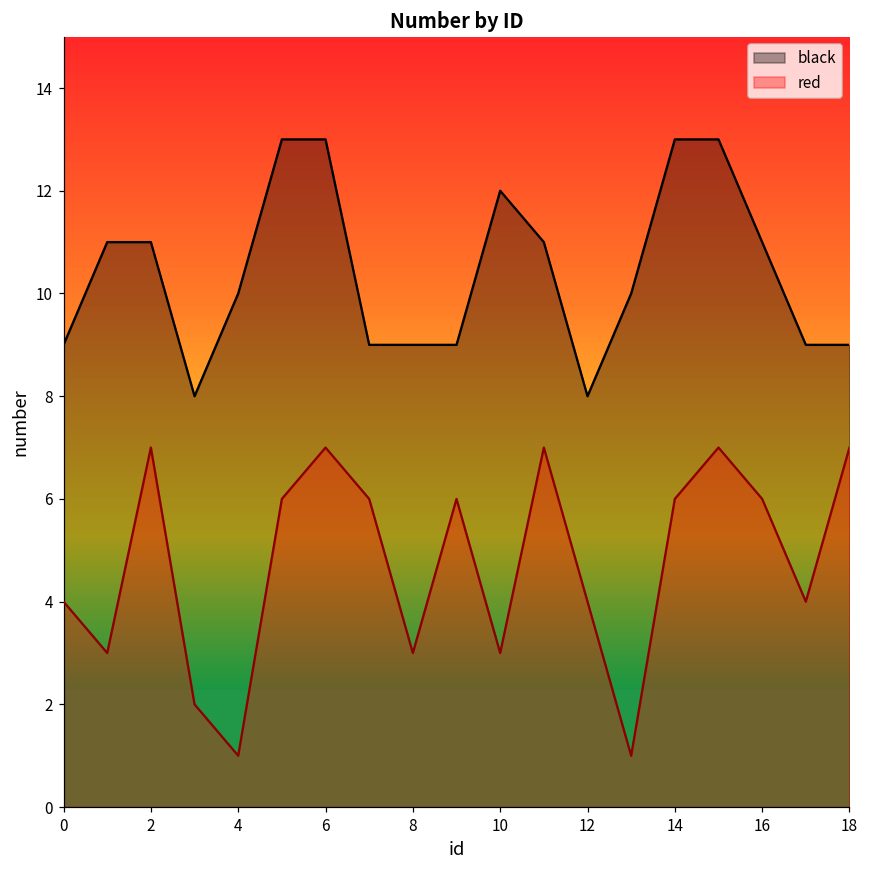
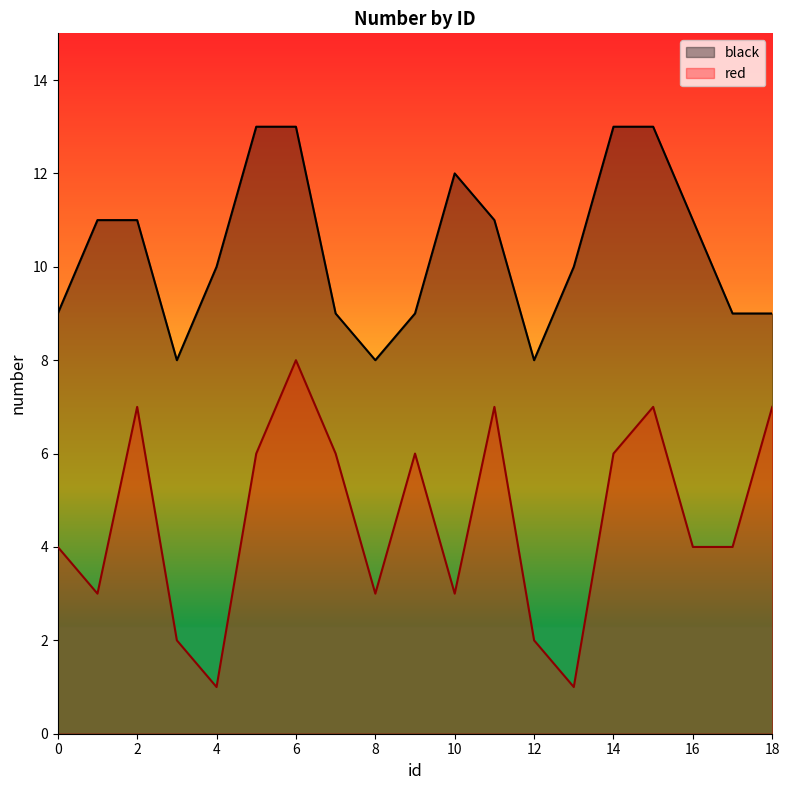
red, 6: 7 -> 8
black, 8: 9 -> 8
red, 12: 4 -> 2
red, 16: 6 -> 4
